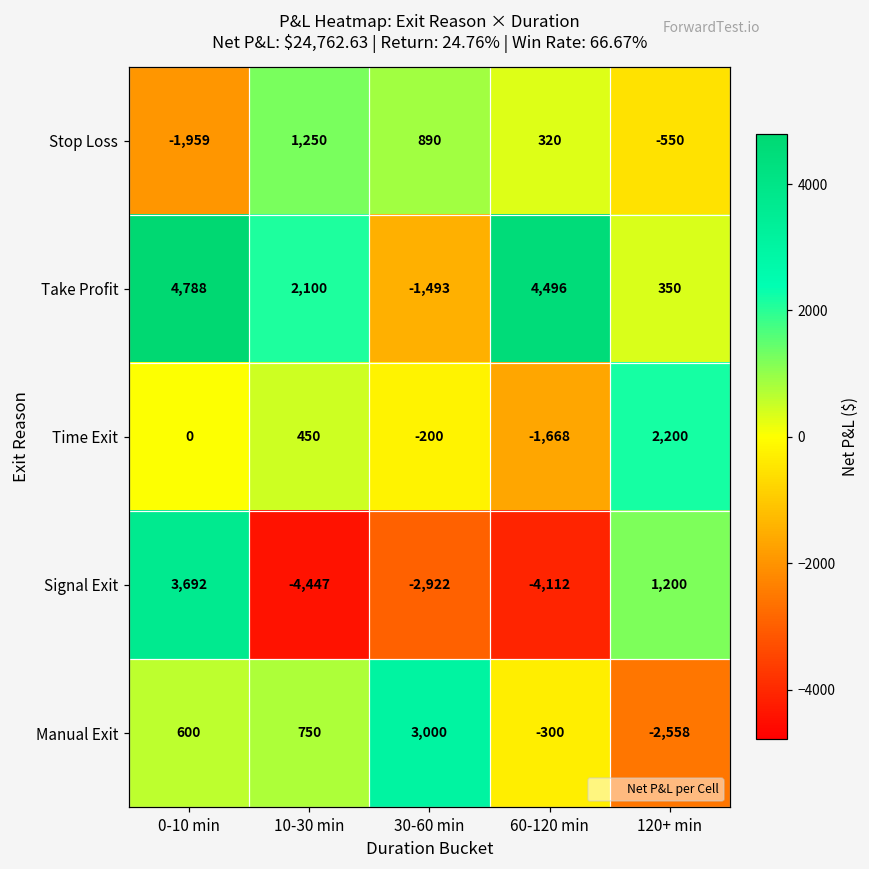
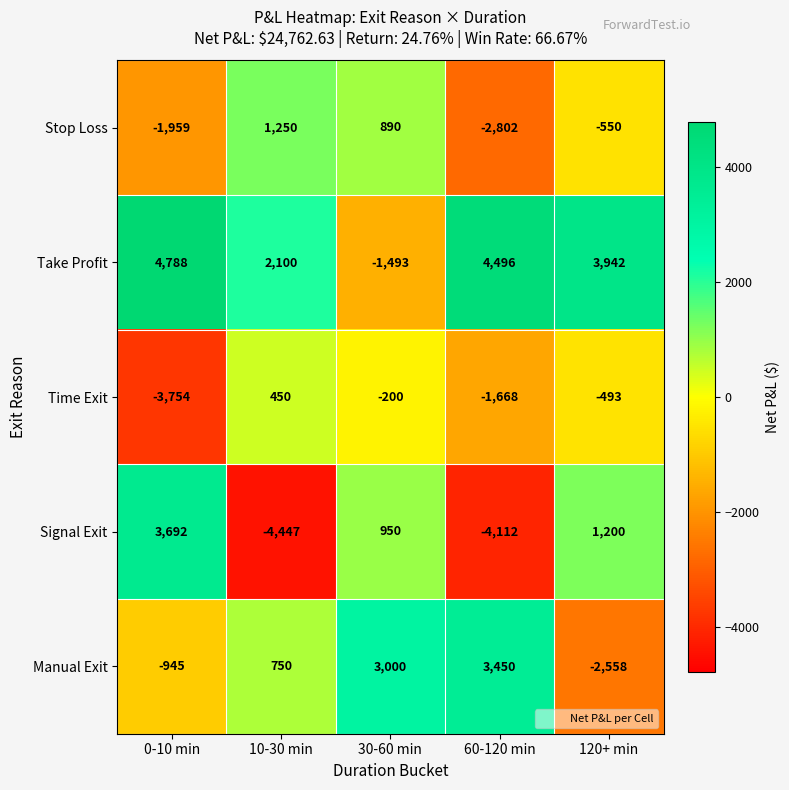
Stop Loss, 60-120 min: 320 -> -2,802
Take Profit, 120+ min: 350 -> 3,942
Time Exit, 0-10 min: 0 -> -3,754
Time Exit, 120+ min: 2,200 -> -493
Signal Exit, 30-60 min: -2,922 -> 950
Manual Exit, 0-10 min: 600 -> -945
Manual Exit, 60-120 min: -300 -> 3,450
